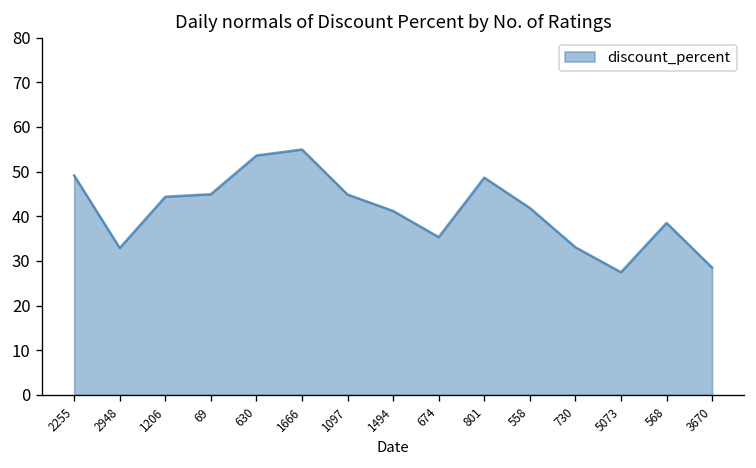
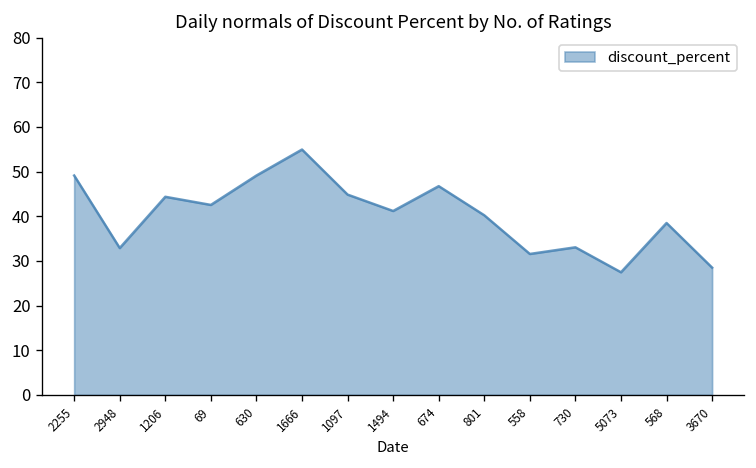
69: 45 -> 43
630: 54 -> 49
674: 35 -> 47
801: 49 -> 40
558: 42 -> 32
